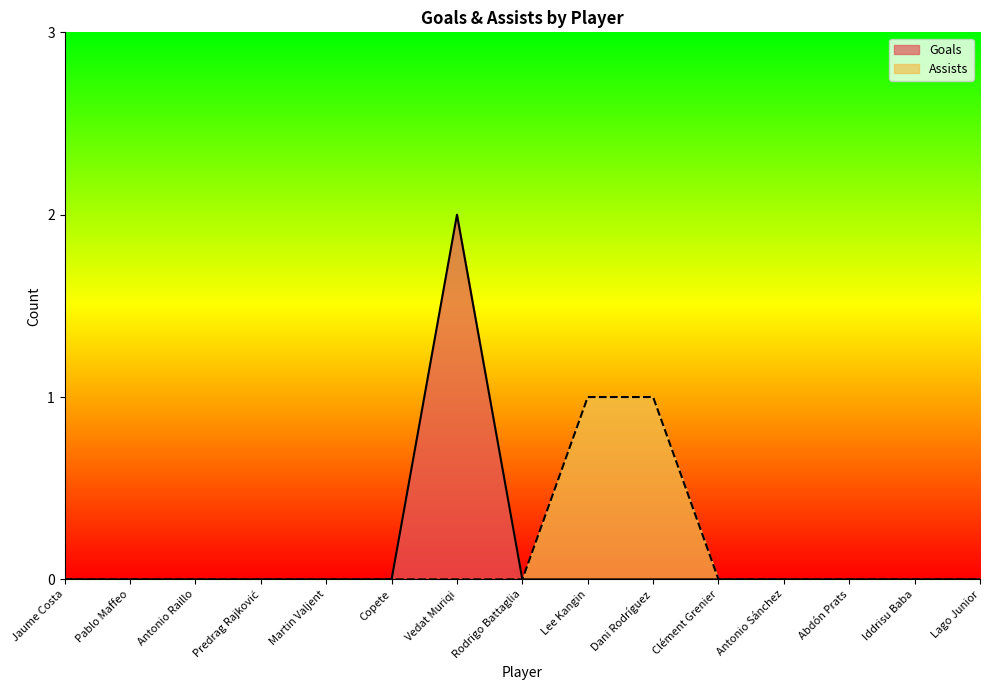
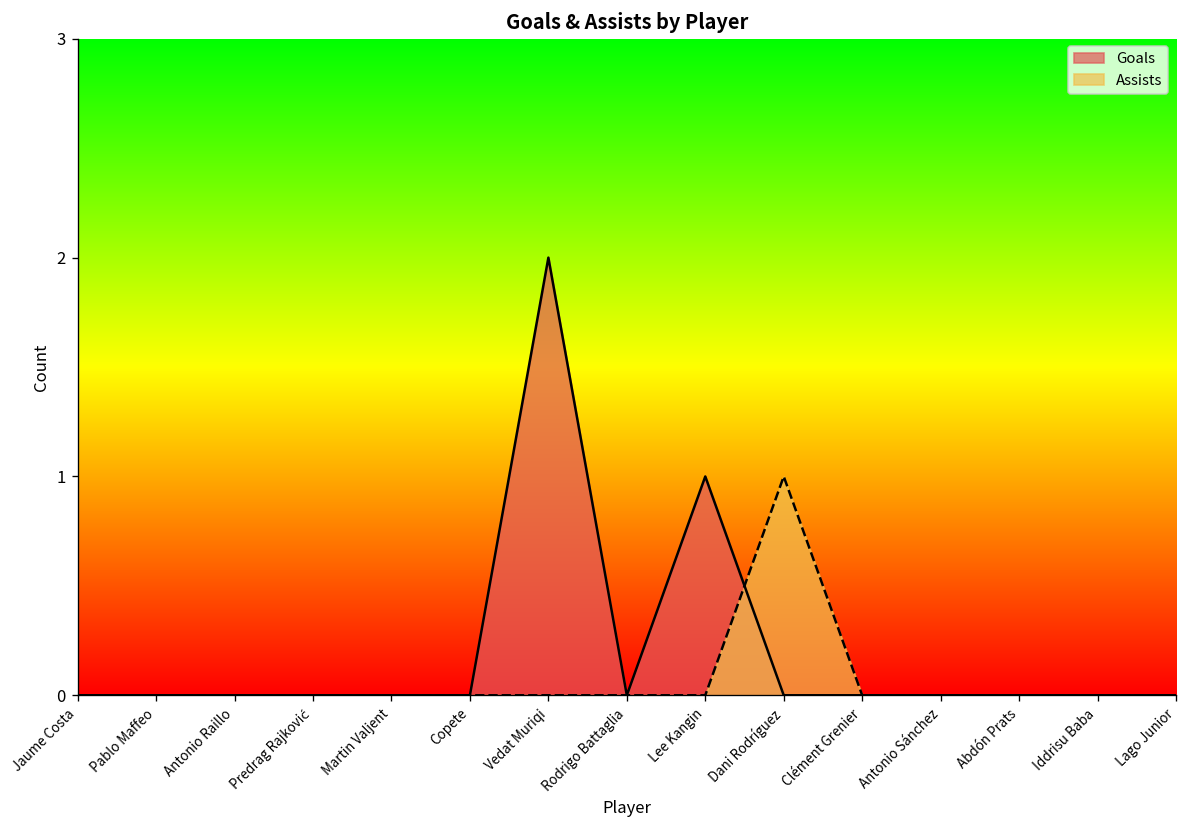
Goals, Lee Kangin: 0 -> 1
Assists, Lee Kangin: 1 -> 0
